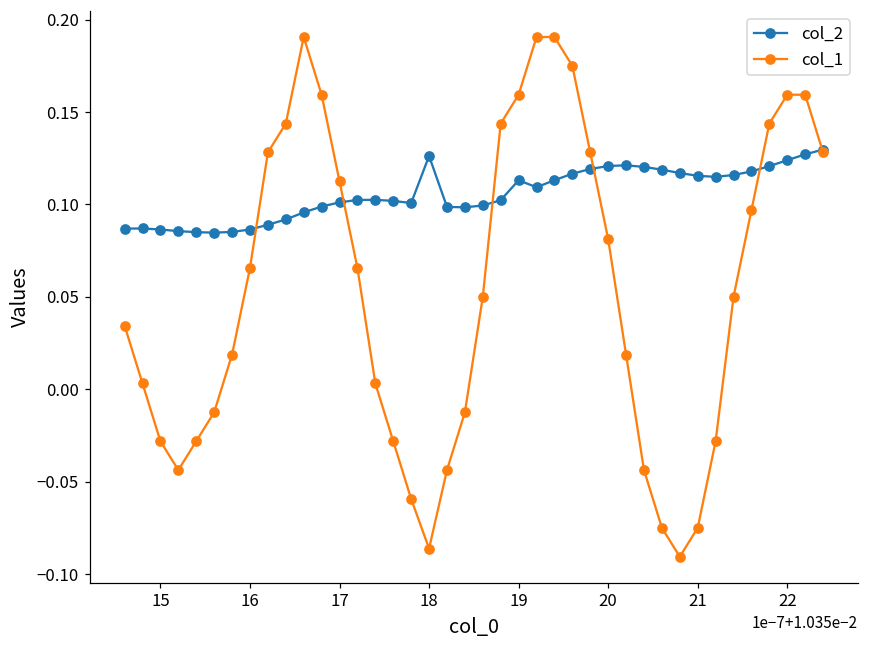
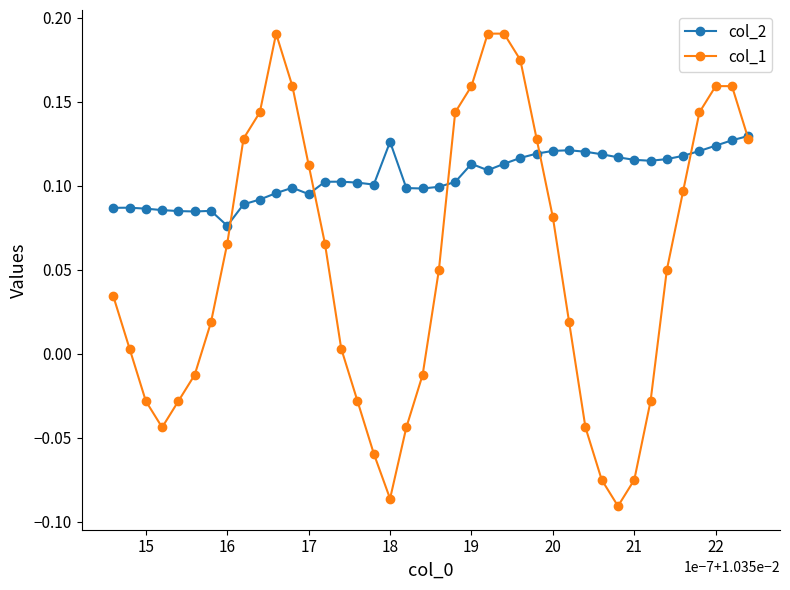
col_2, 16: 0.086 -> 0.076
col_2, 17: 0.101 -> 0.095
